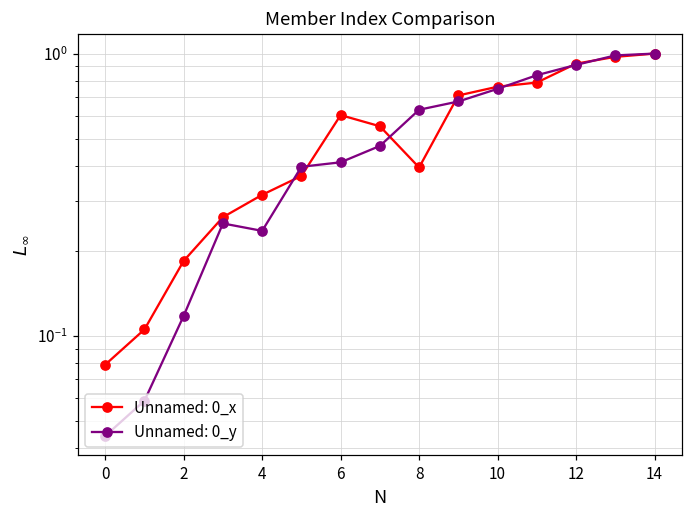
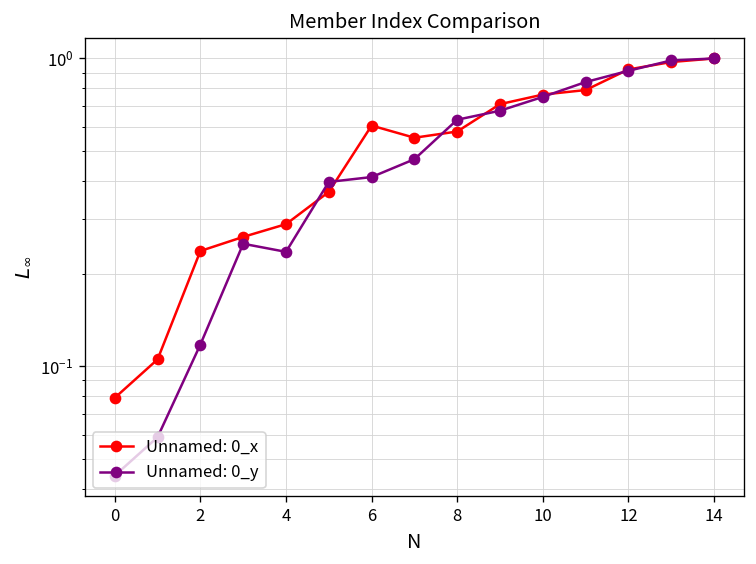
Unnamed: 0_x, 2: 0.18 -> 0.24
Unnamed: 0_x, 4: 0.32 -> 0.29
Unnamed: 0_x, 8: 0.39 -> 0.58
